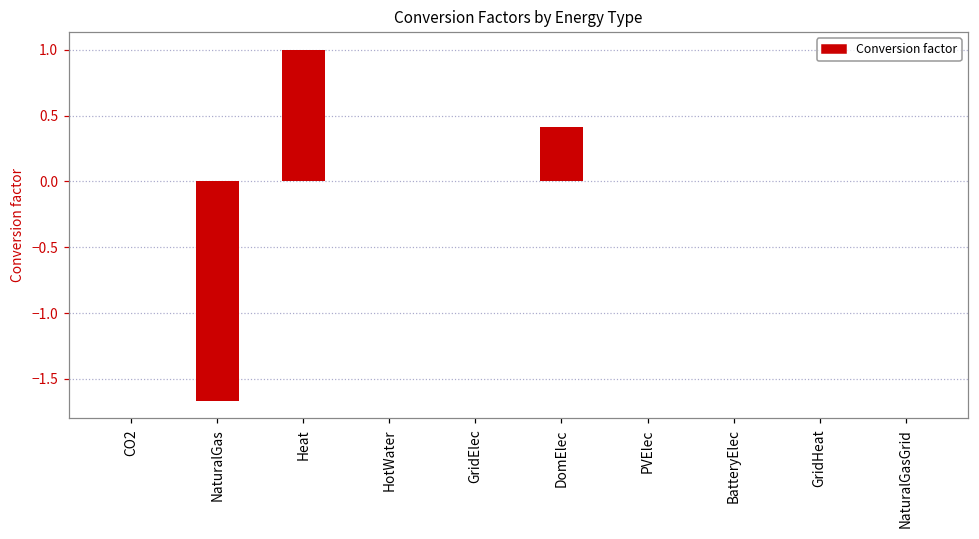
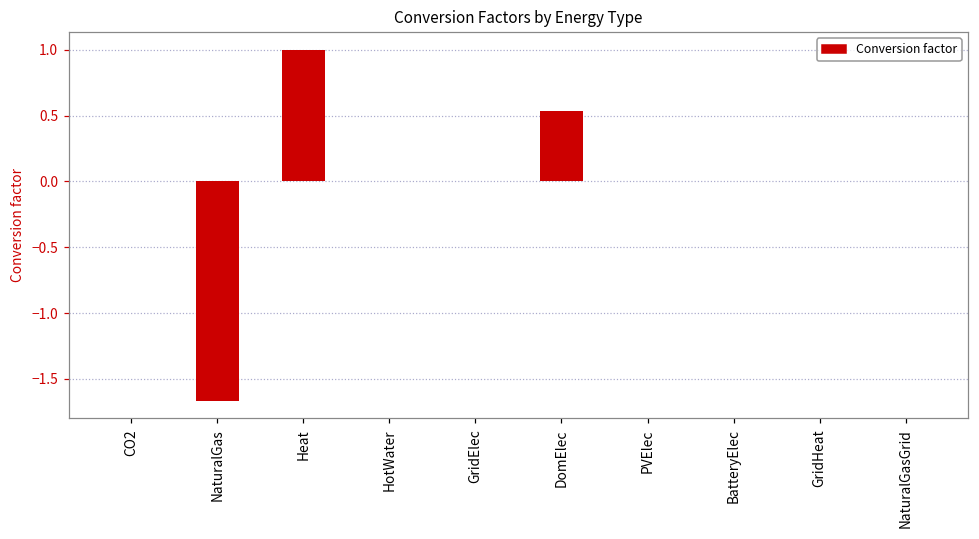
DomElec: 0.42 -> 0.54
